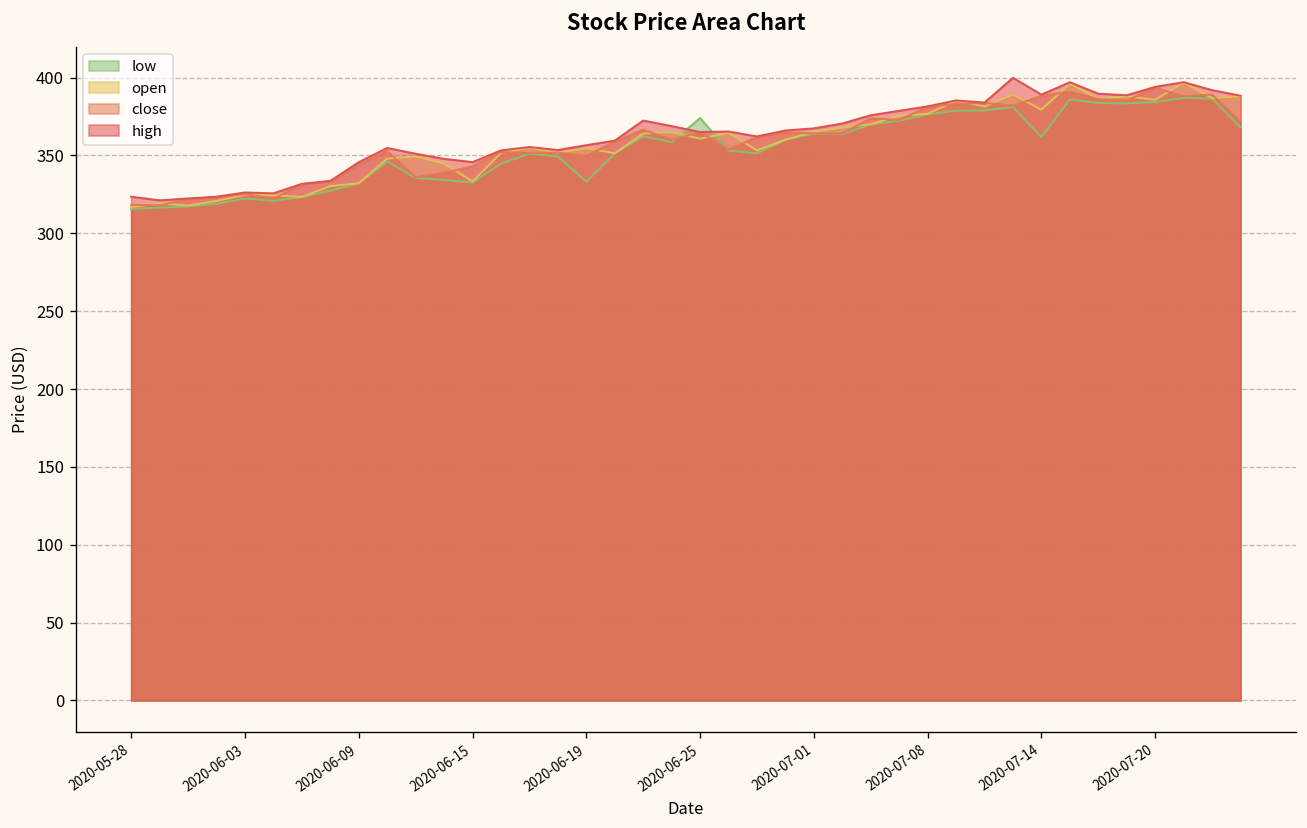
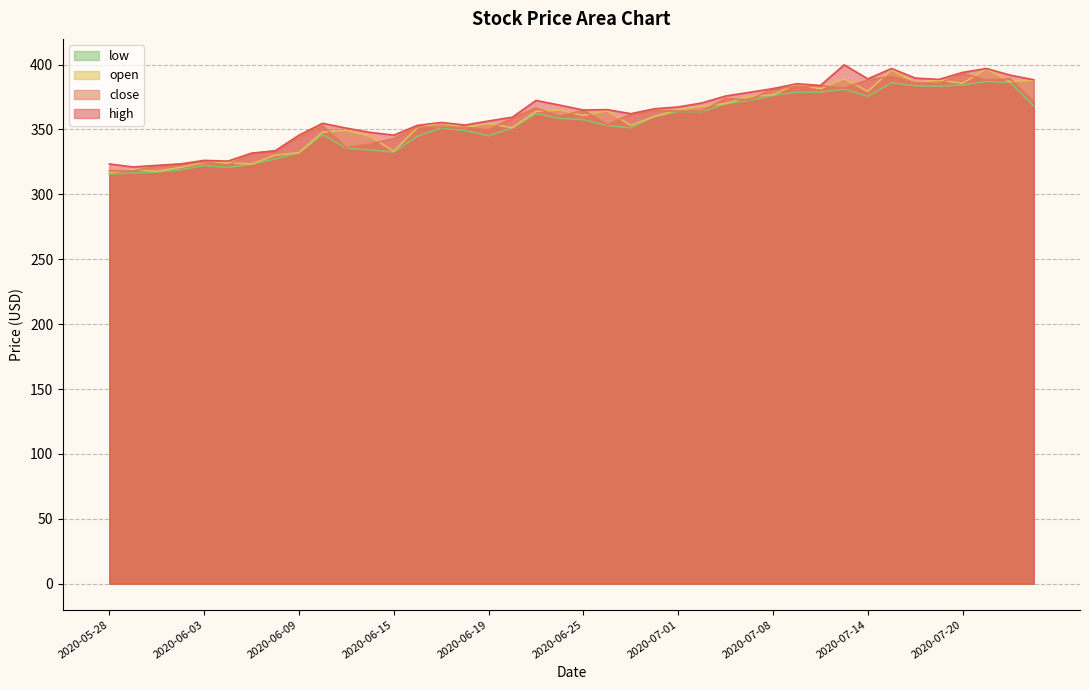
low, 2020-06-19: 333 -> 345
low, 2020-06-25: 374 -> 358
low, 2020-07-14: 362 -> 376
